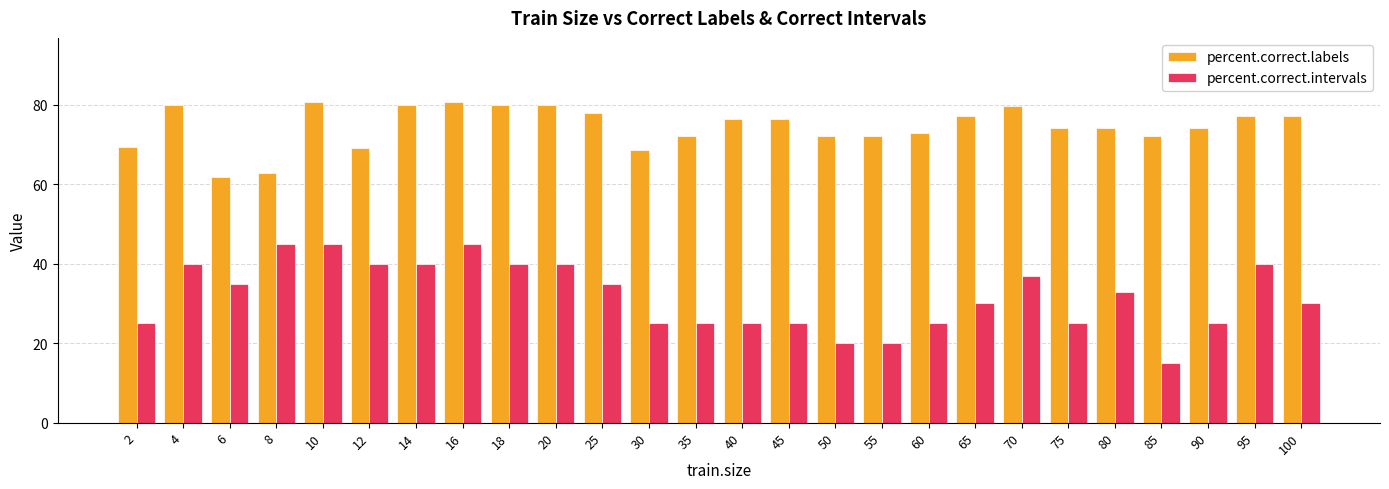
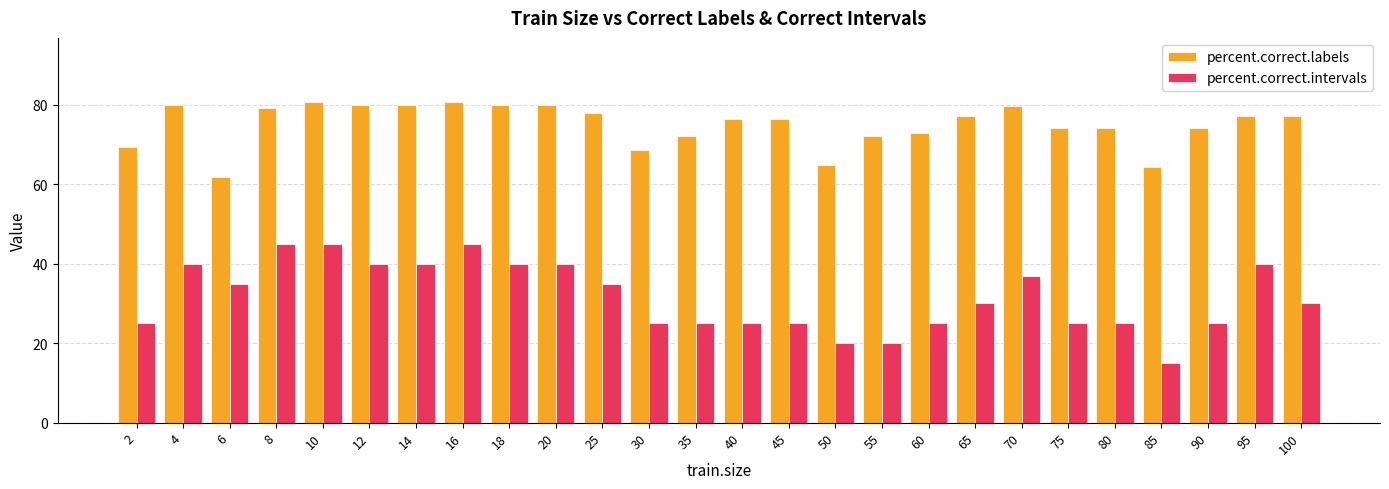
percent.correct.labels, 8: 63 -> 79
percent.correct.labels, 12: 69 -> 80
percent.correct.labels, 50: 72 -> 65
percent.correct.intervals, 80: 33 -> 25
percent.correct.labels, 85: 72 -> 64
